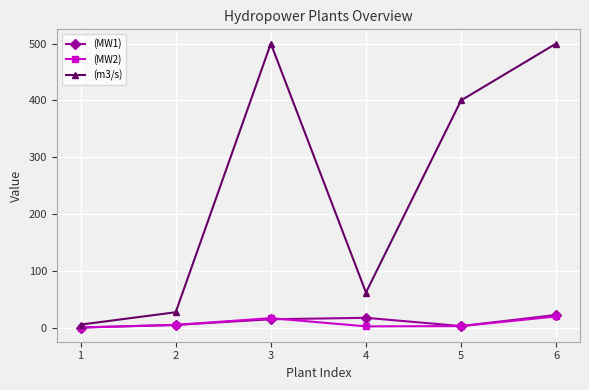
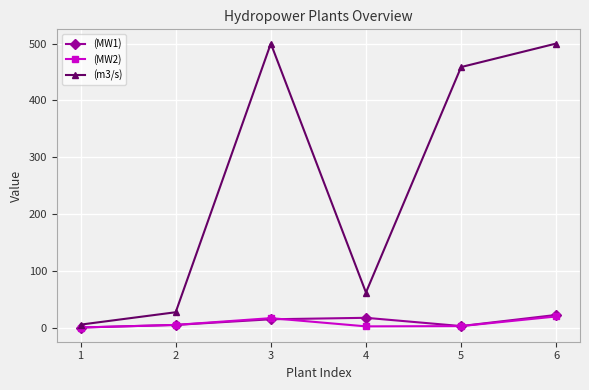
(m3/s), 5: 400 -> 460
